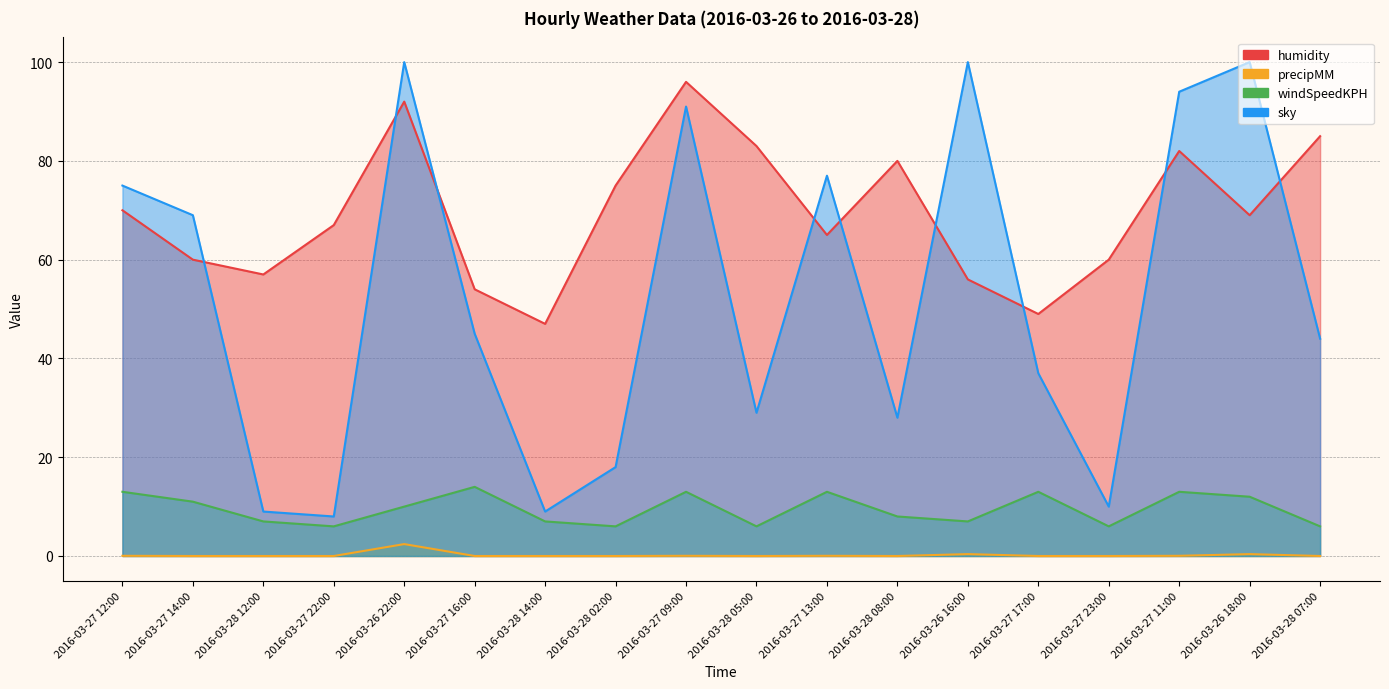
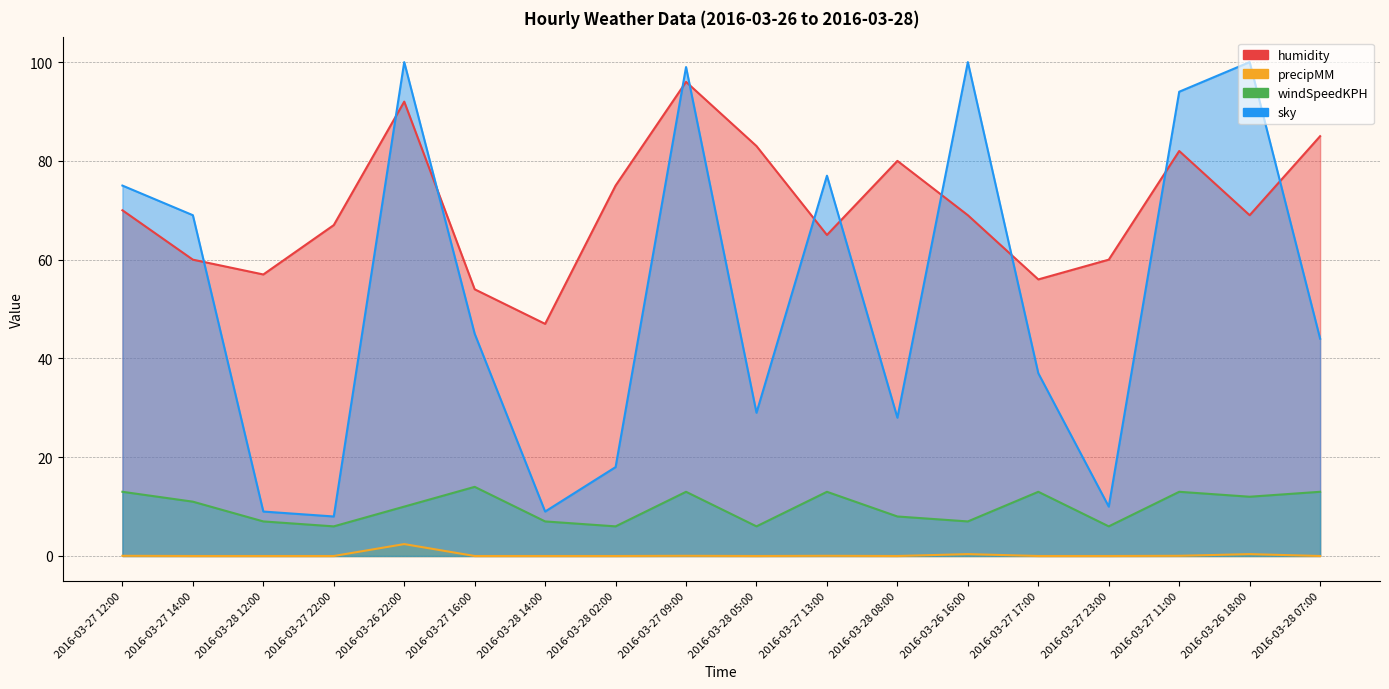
sky, 2016-03-27 09:00: 91 -> 99
humidity, 2016-03-26 16:00: 56 -> 69
humidity, 2016-03-27 17:00: 49 -> 56
windSpeedKPH, 2016-03-28 07:00: 6 -> 13
